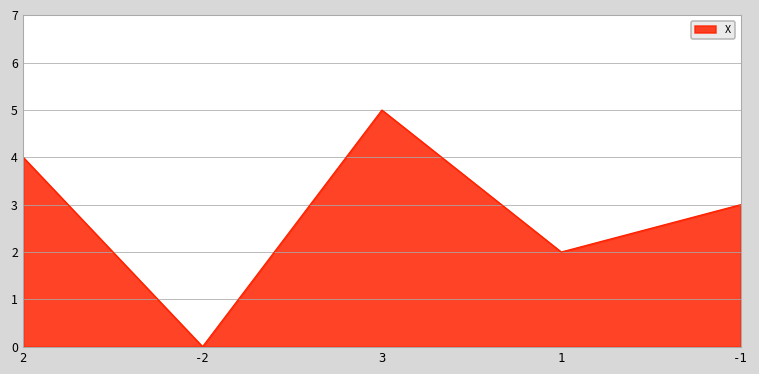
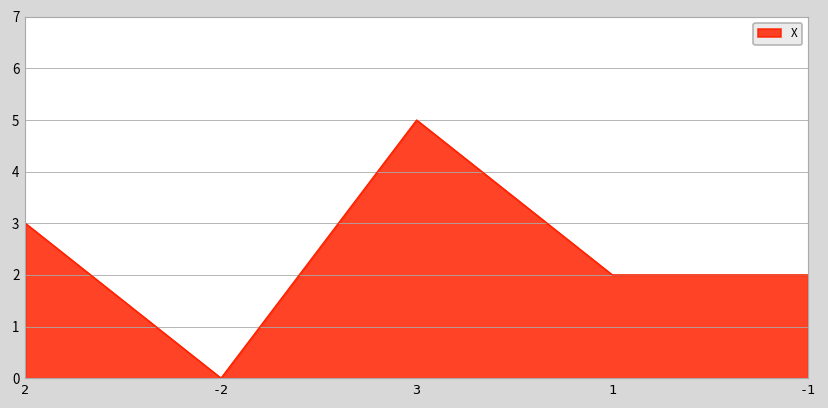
2: 4 -> 3
-1: 3 -> 2
